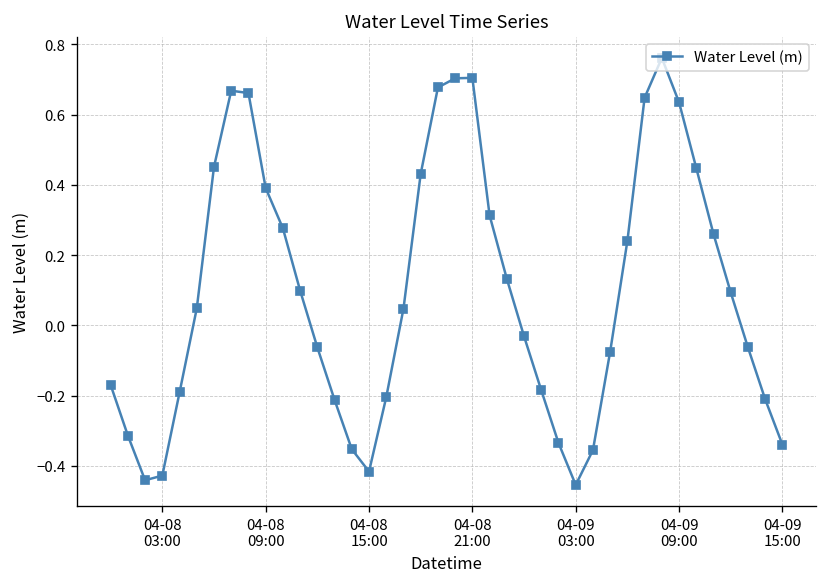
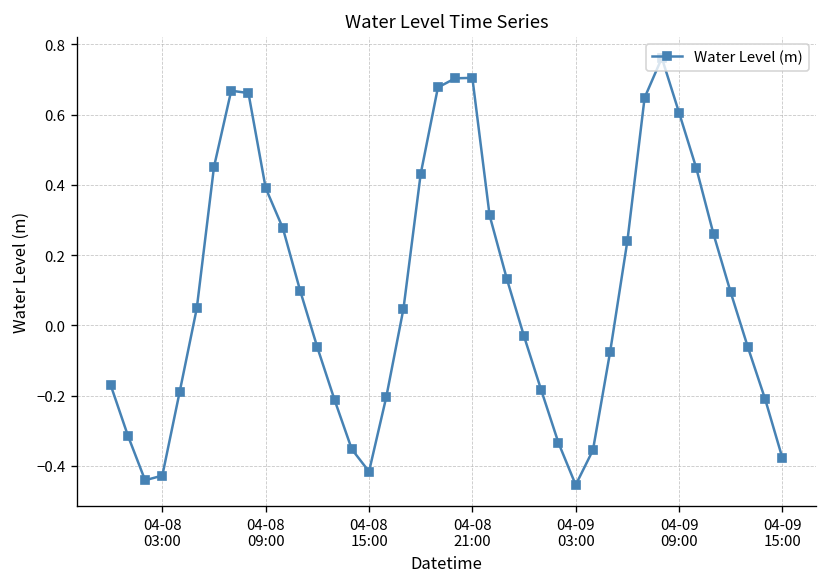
04-09 09:00: 0.64 -> 0.61
04-09 15:00: -0.34 -> -0.38
